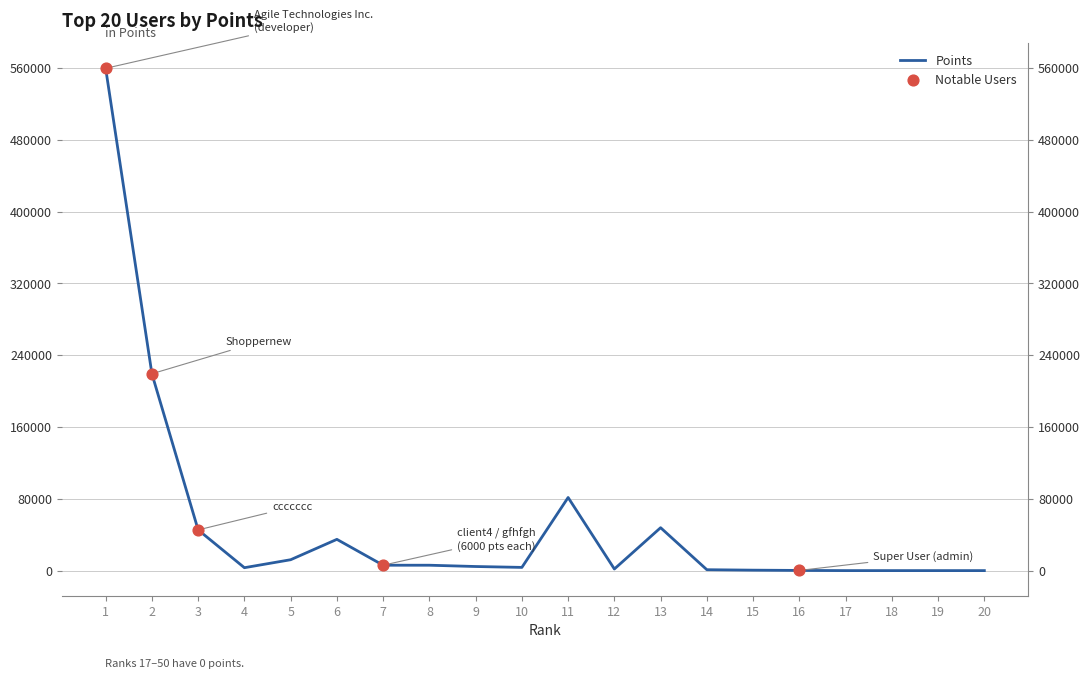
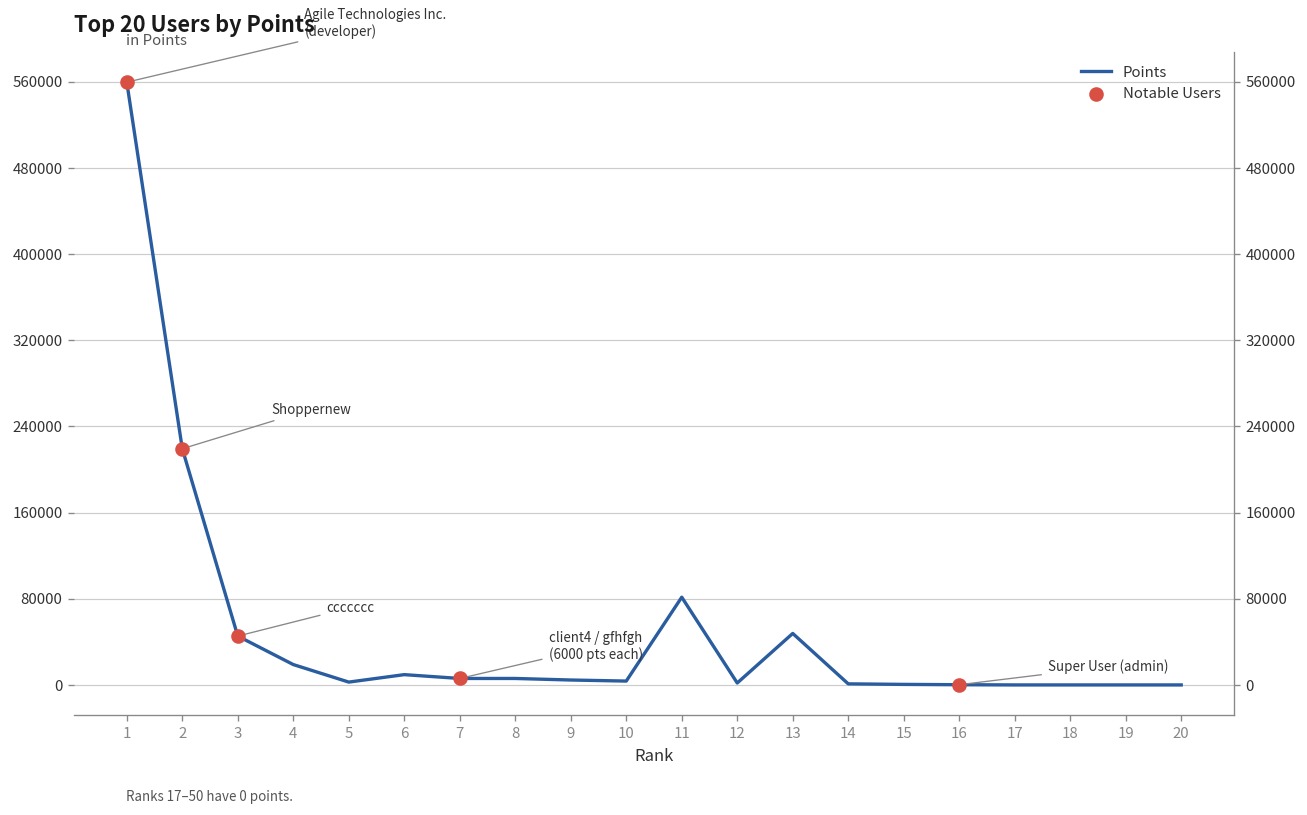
Points, 4: 0 -> 20000
Points, 5: 10000 -> 0
Points, 6: 30000 -> 10000
